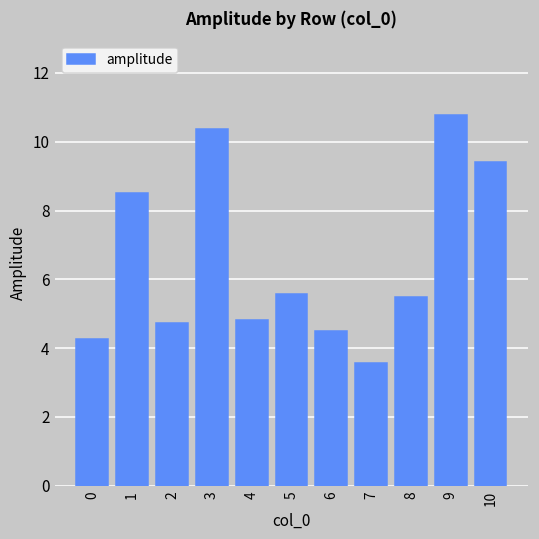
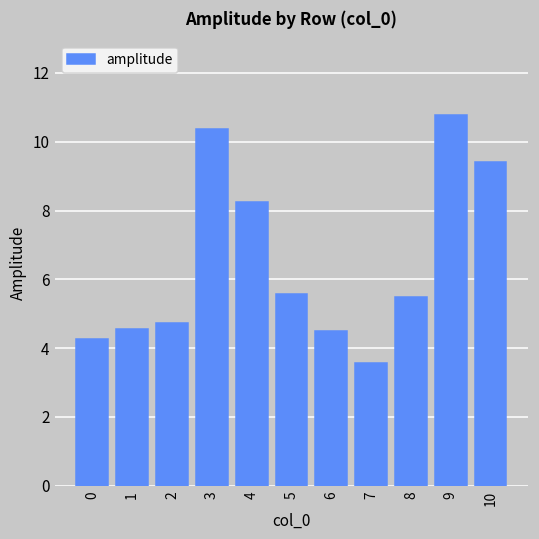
1: 8.5 -> 4.5
4: 4.8 -> 8.2
